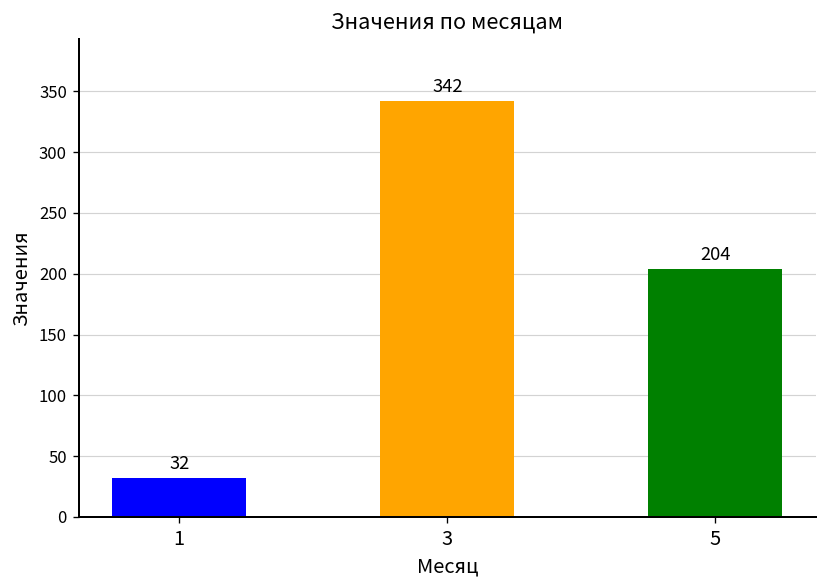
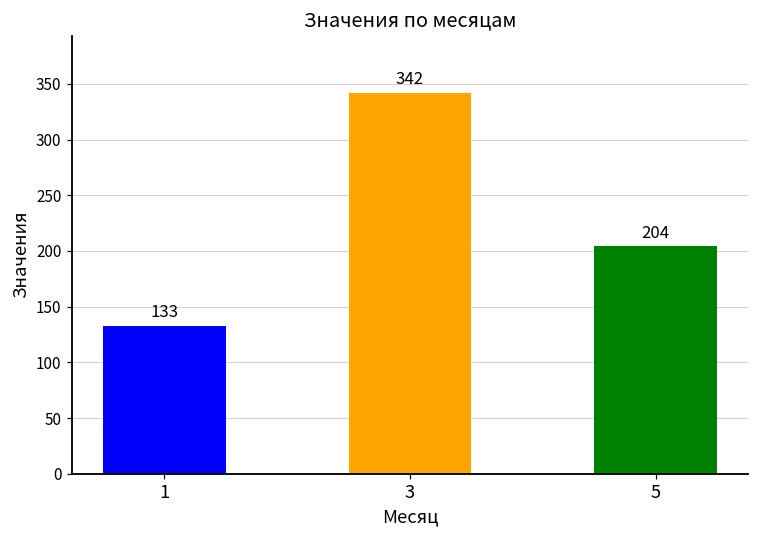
1: 32 -> 133
